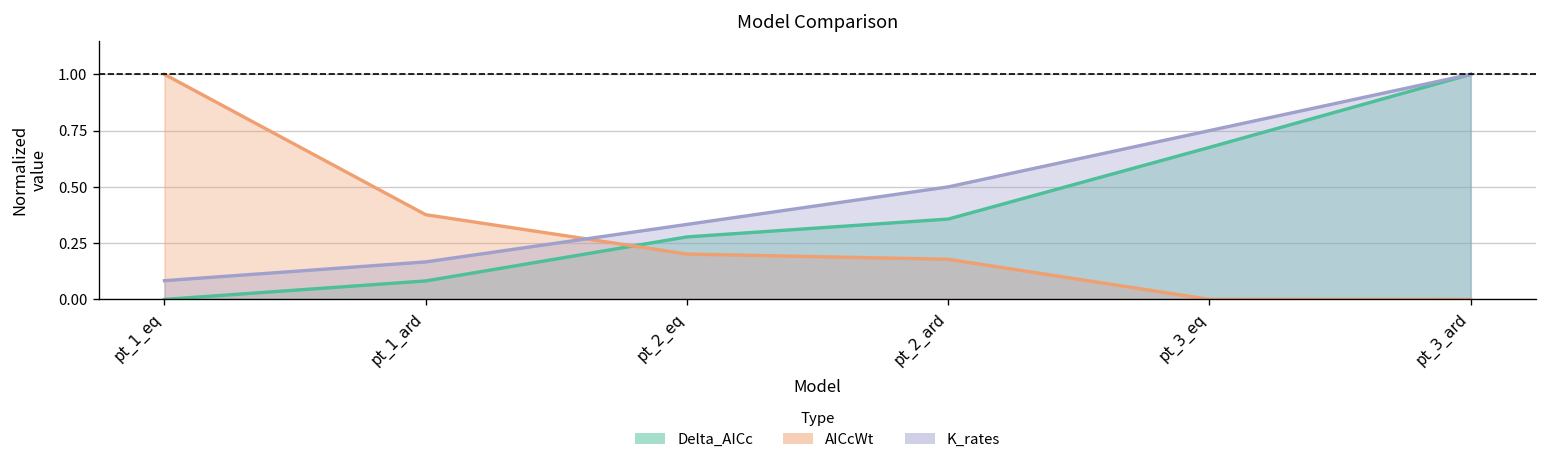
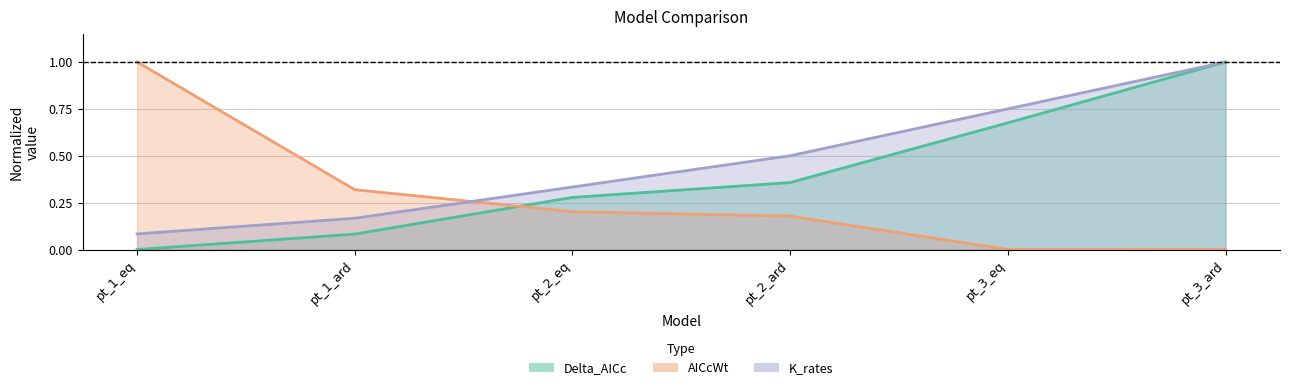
AICcWt, pt_1_ard: 0.38 -> 0.32
